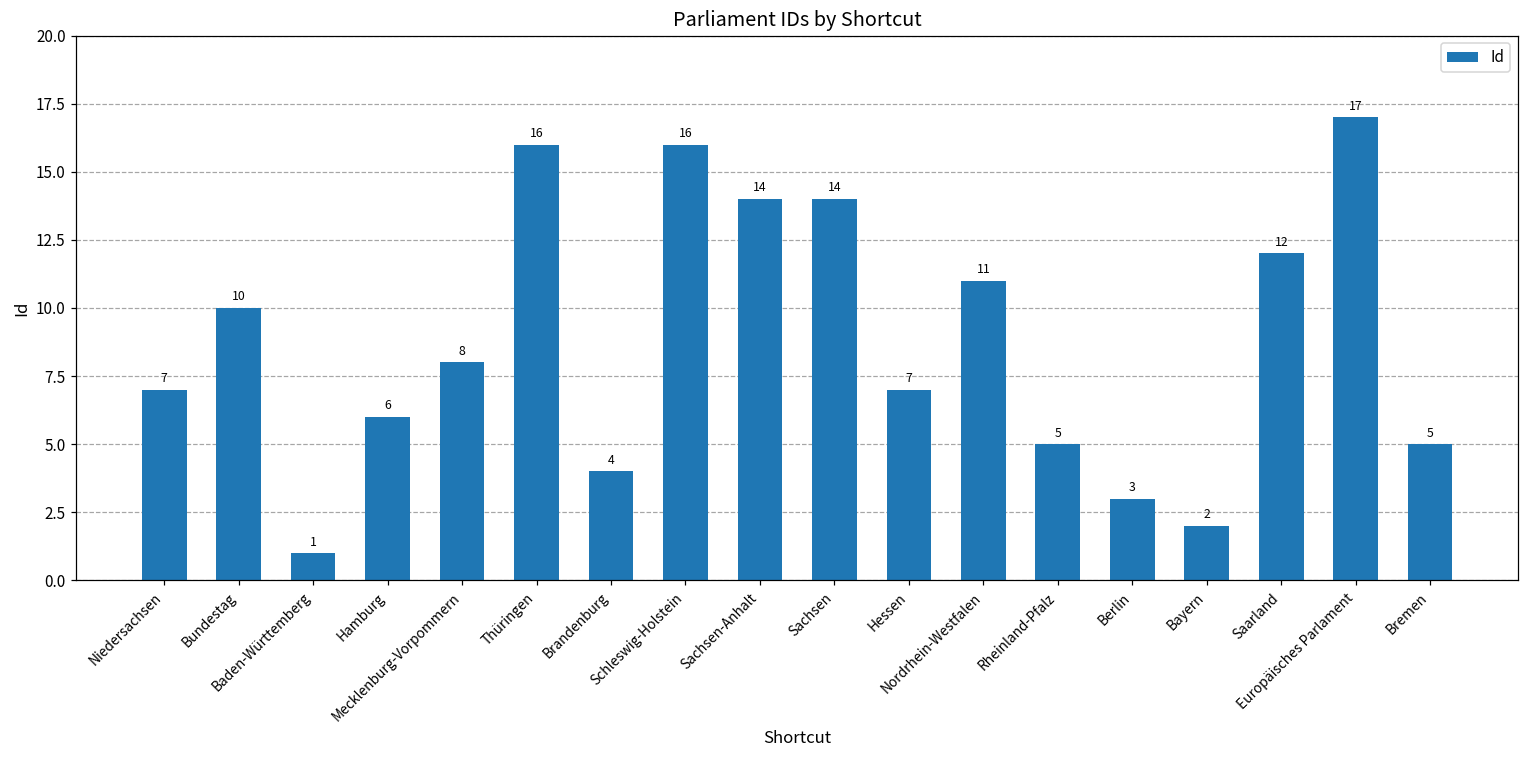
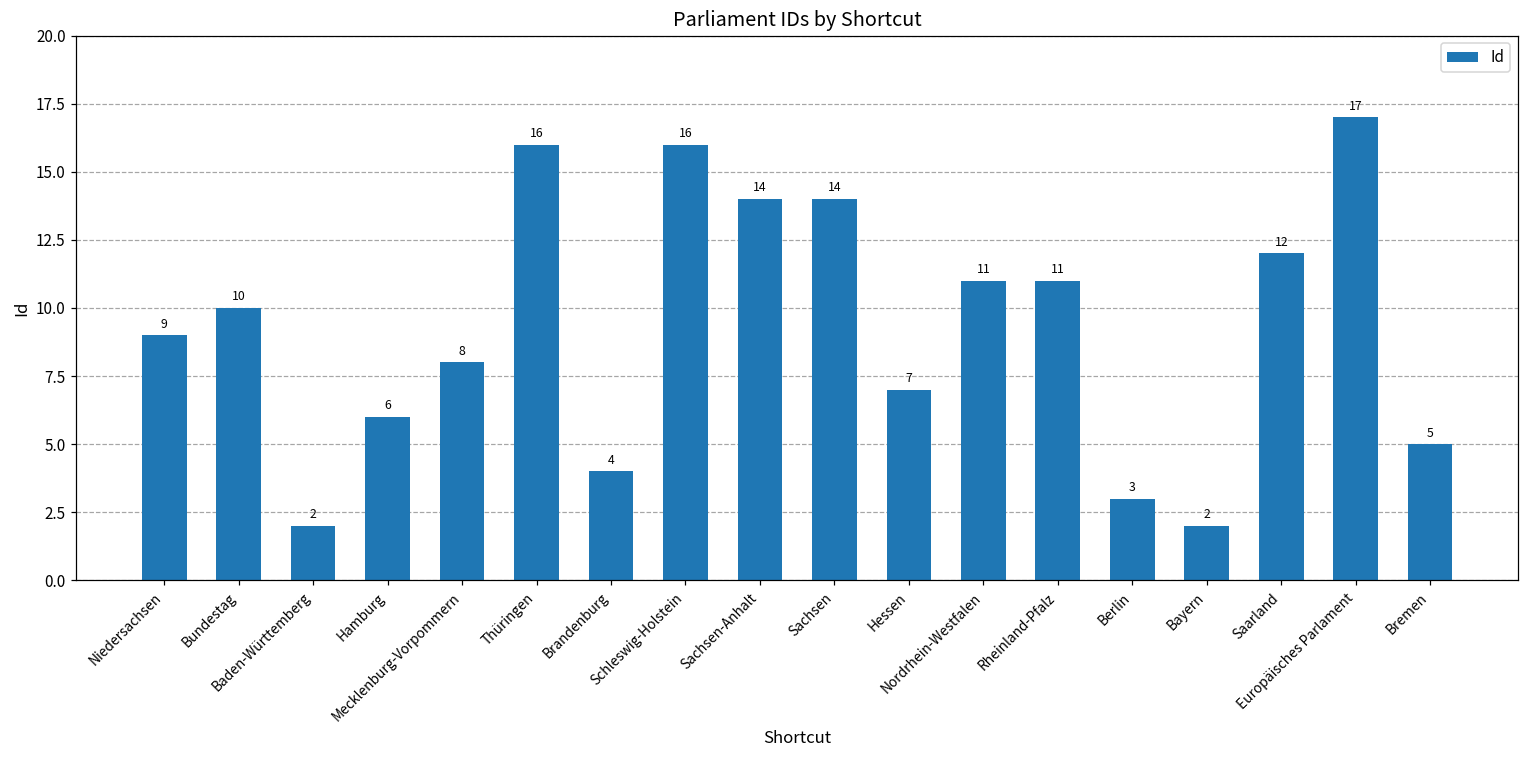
Niedersachsen: 7 -> 9
Baden-Württemberg: 1 -> 2
Rheinland-Pfalz: 5 -> 11
